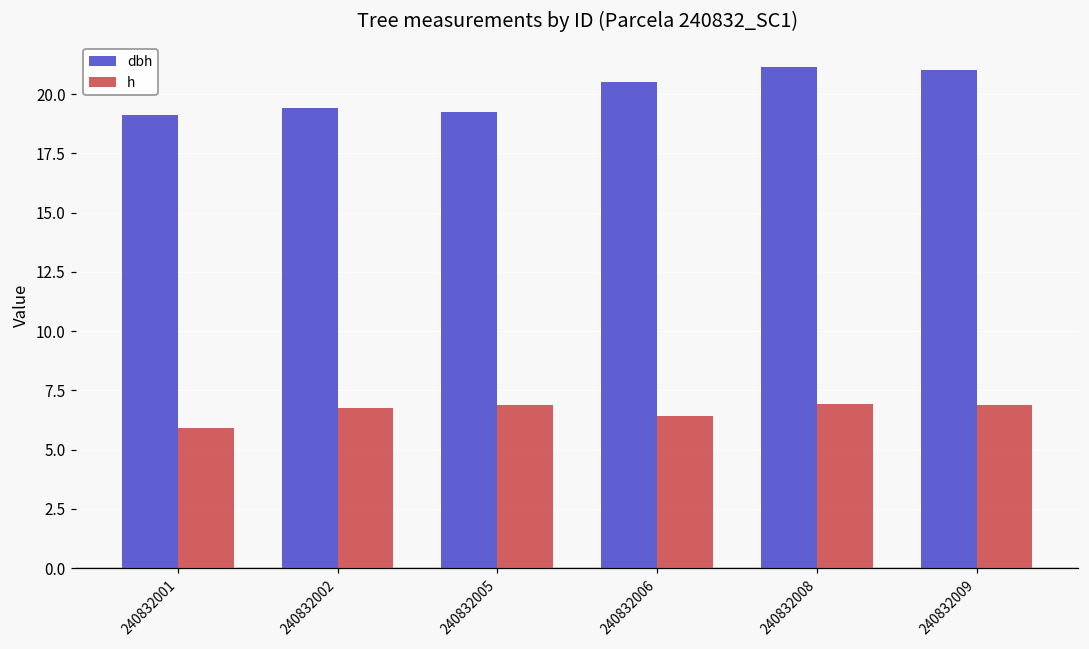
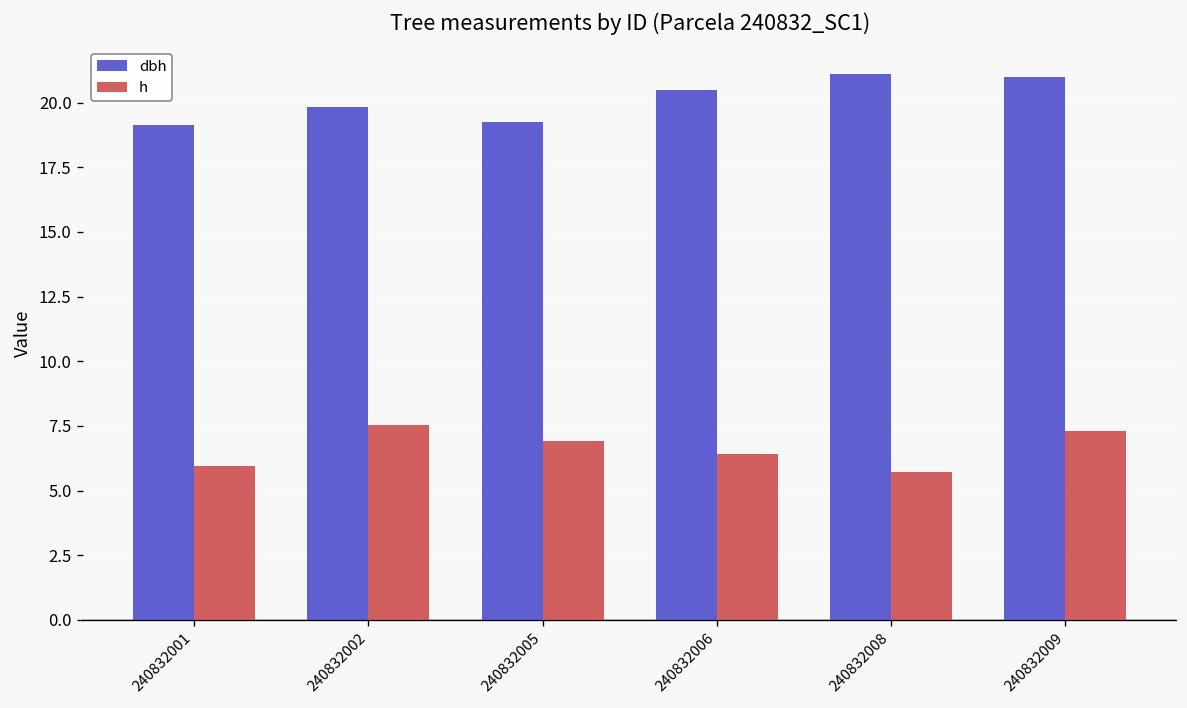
dbh, 240832002: 19.4 -> 19.8
h, 240832002: 6.8 -> 7.5
h, 240832008: 6.9 -> 5.7
h, 240832009: 6.9 -> 7.3
